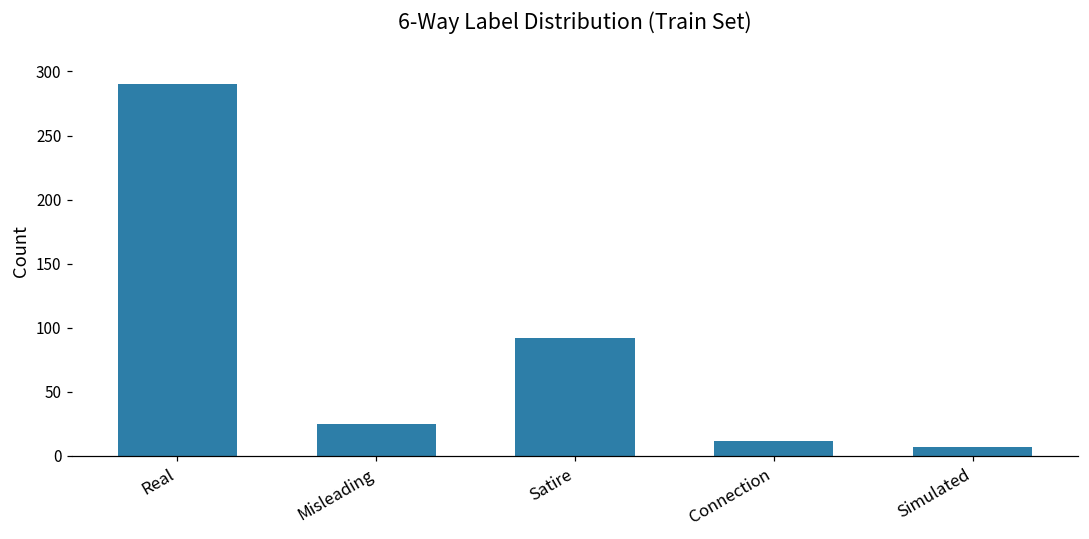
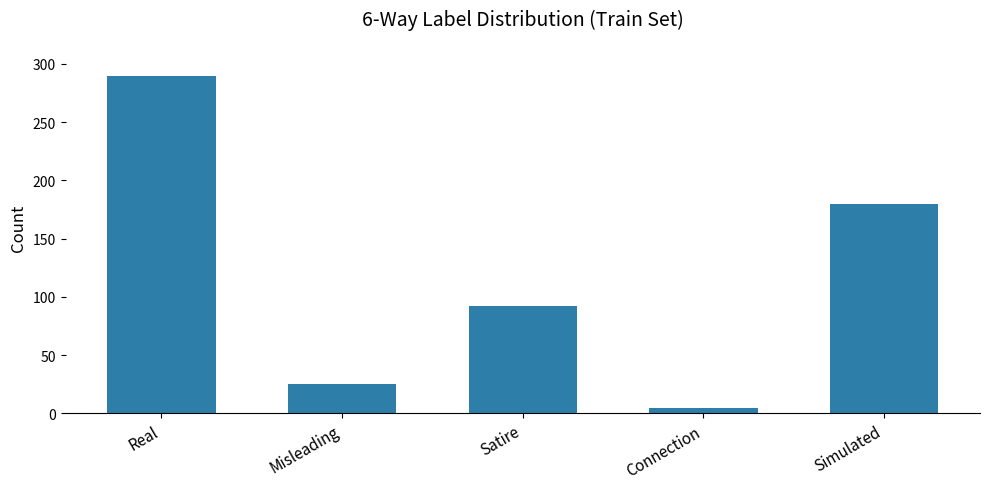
Connection: 12 -> 5
Simulated: 7 -> 180
